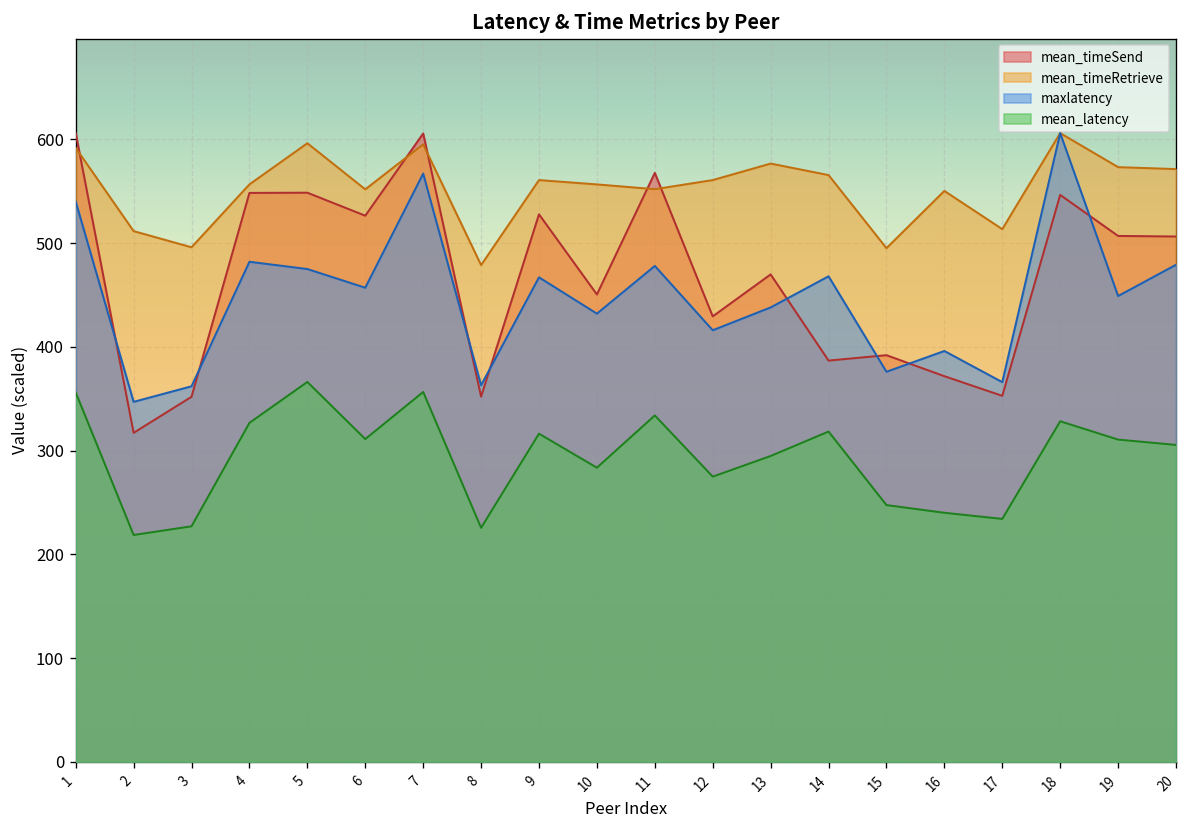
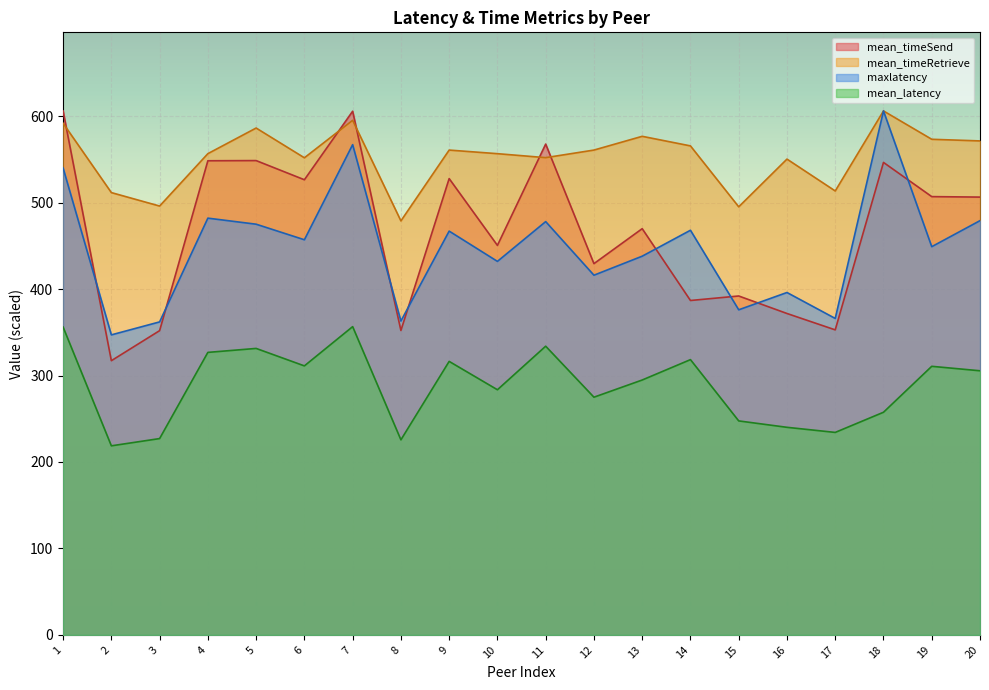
mean_timeRetrieve, 5: 600 -> 590
mean_latency, 5: 370 -> 330
mean_latency, 18: 330 -> 260
